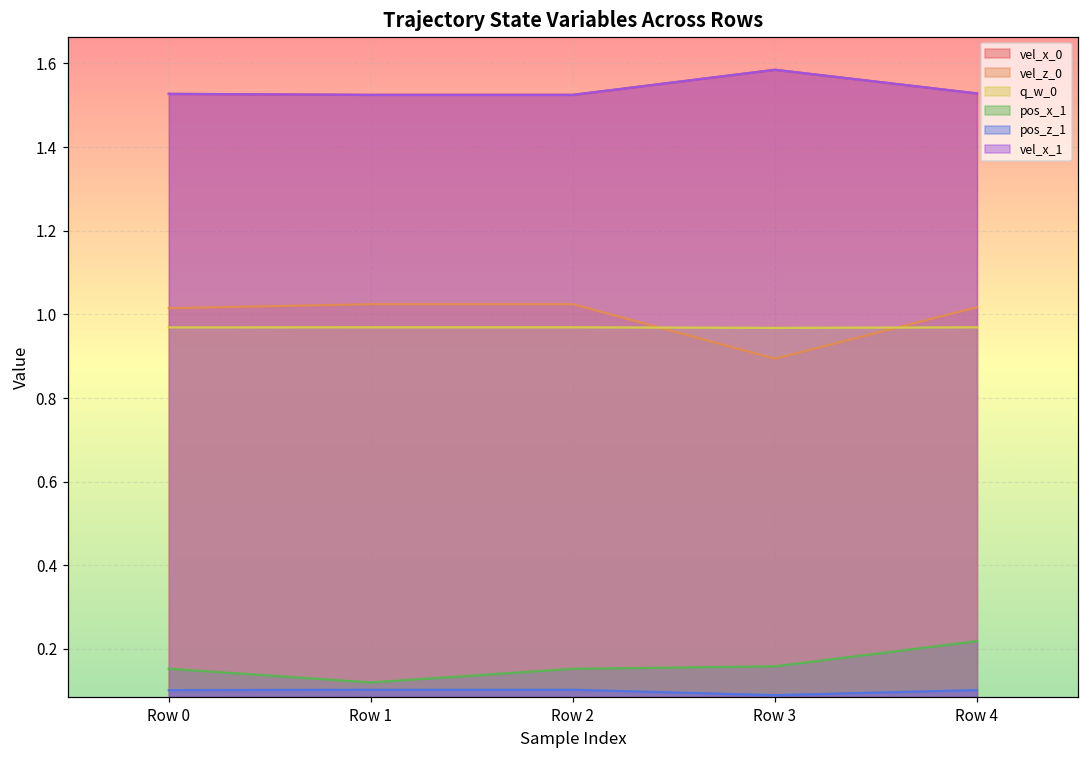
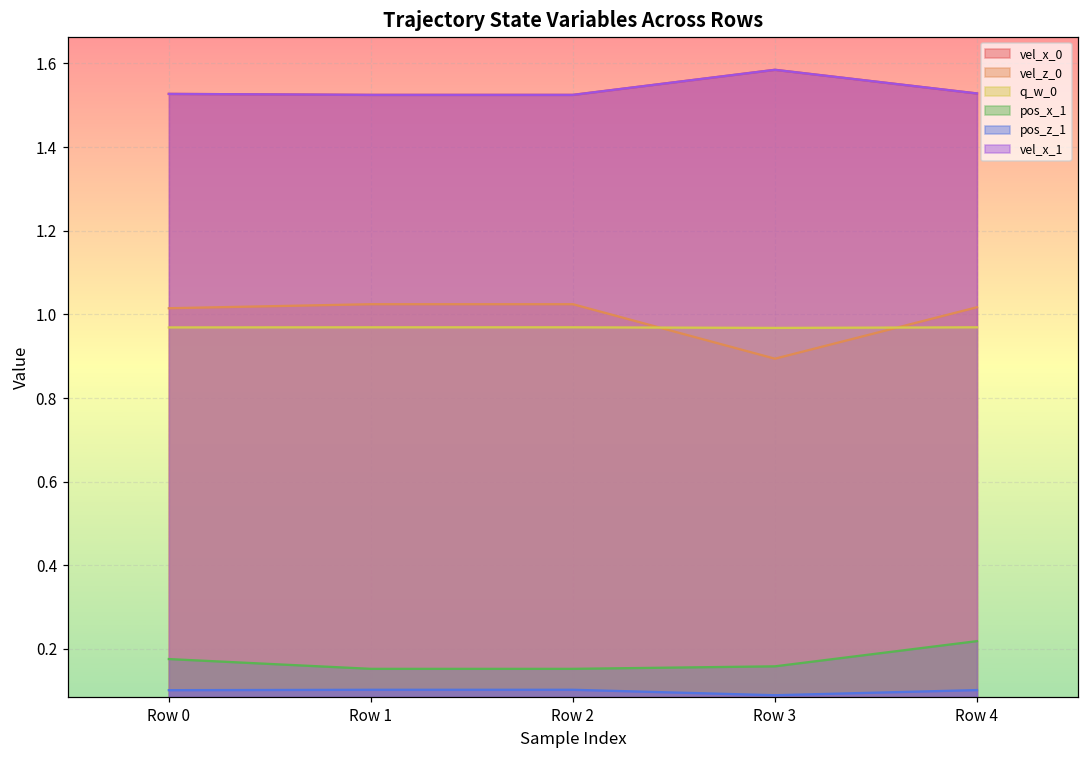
pos_x_1, Row 0: 0.15 -> 0.18
pos_x_1, Row 1: 0.12 -> 0.15
